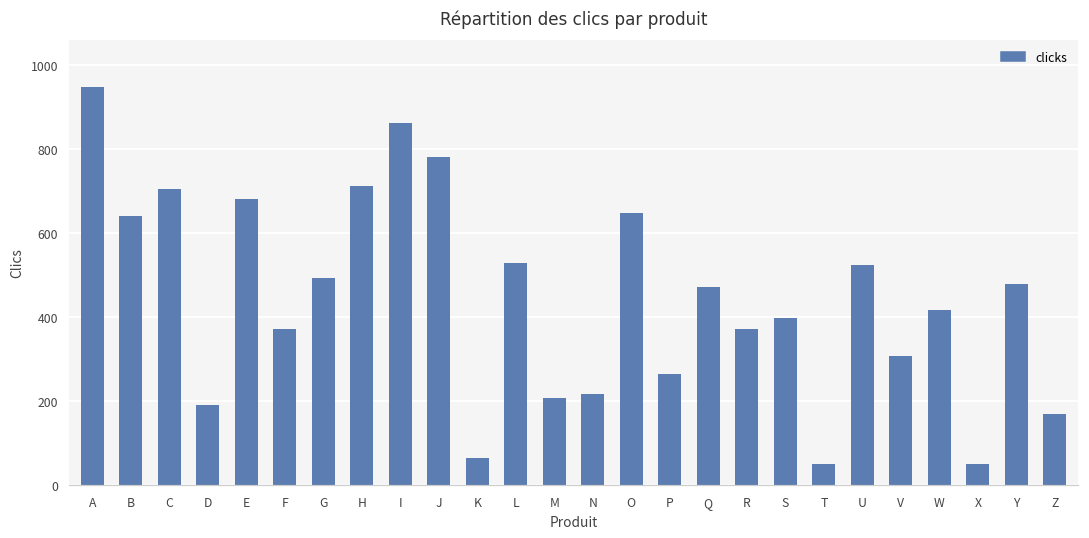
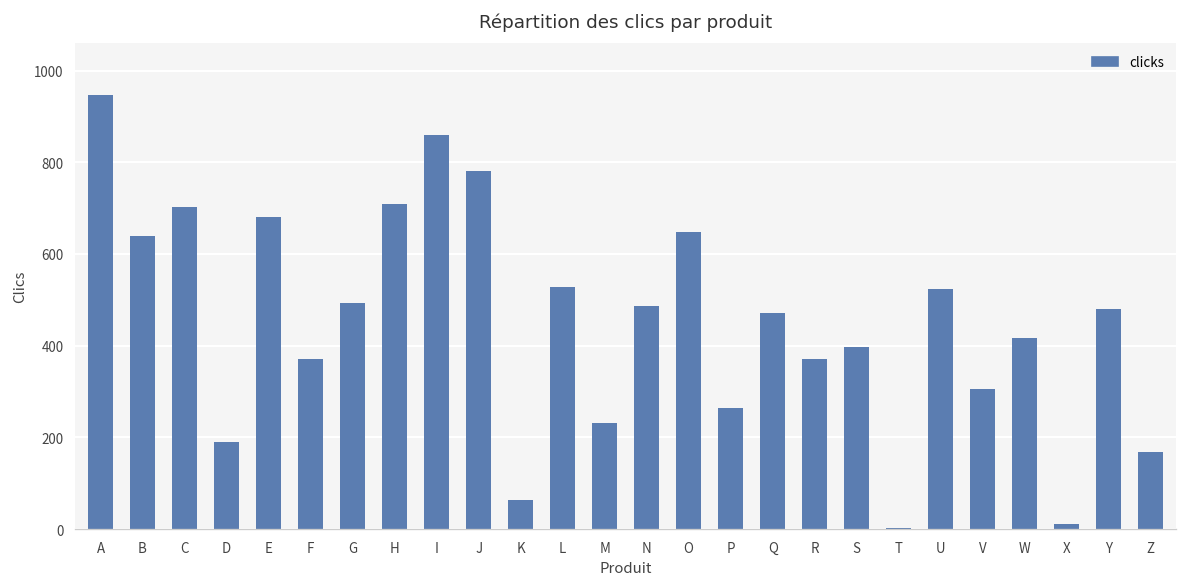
M: 210 -> 230
N: 220 -> 490
T: 50 -> 0
X: 50 -> 10
